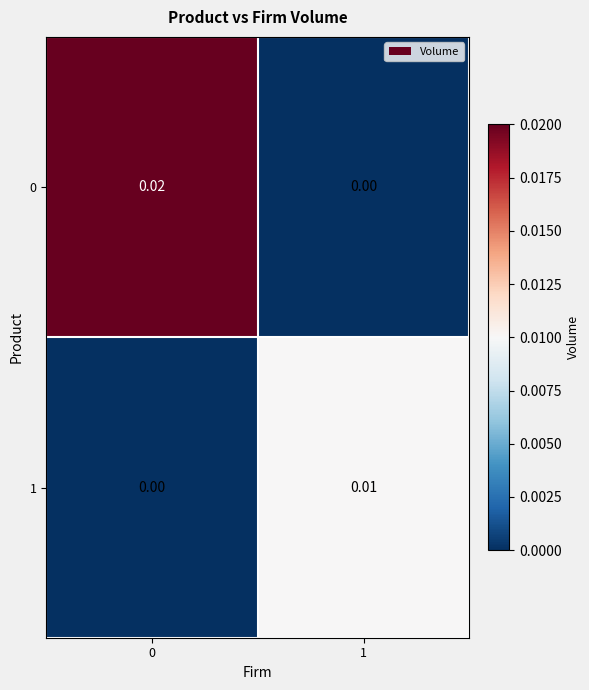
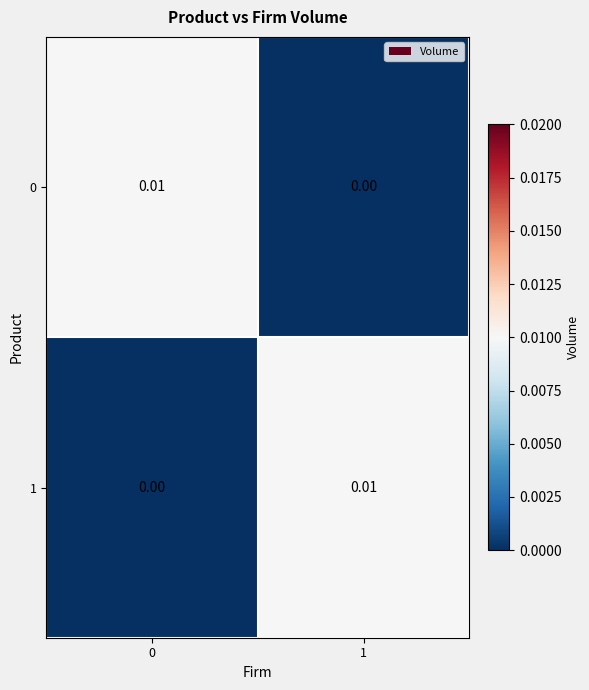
0, 0: 0.02 -> 0.01
